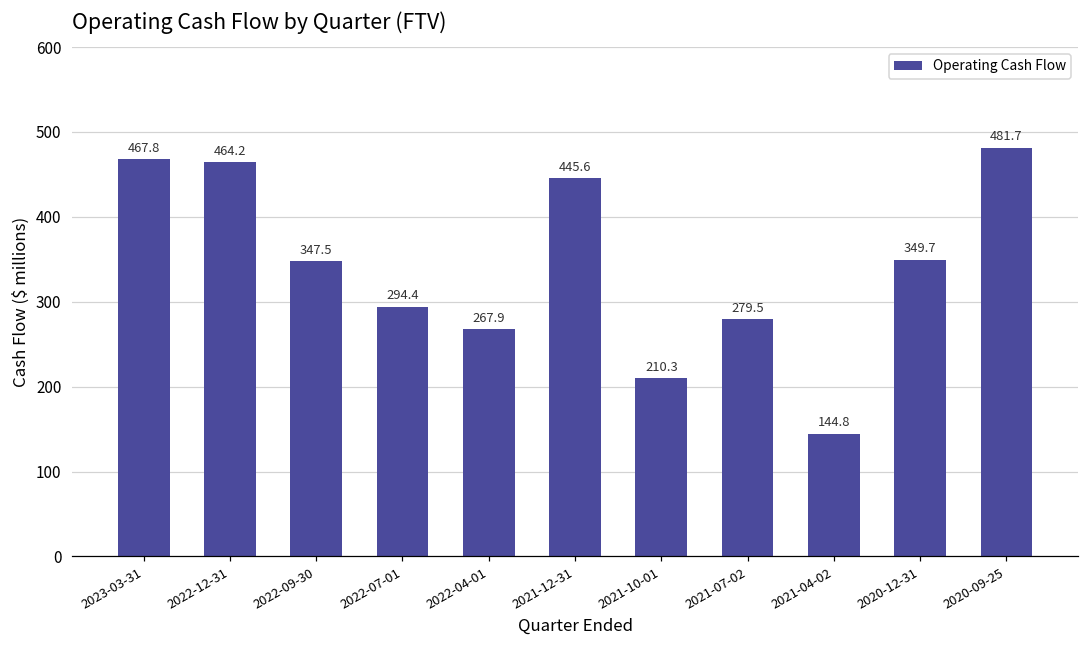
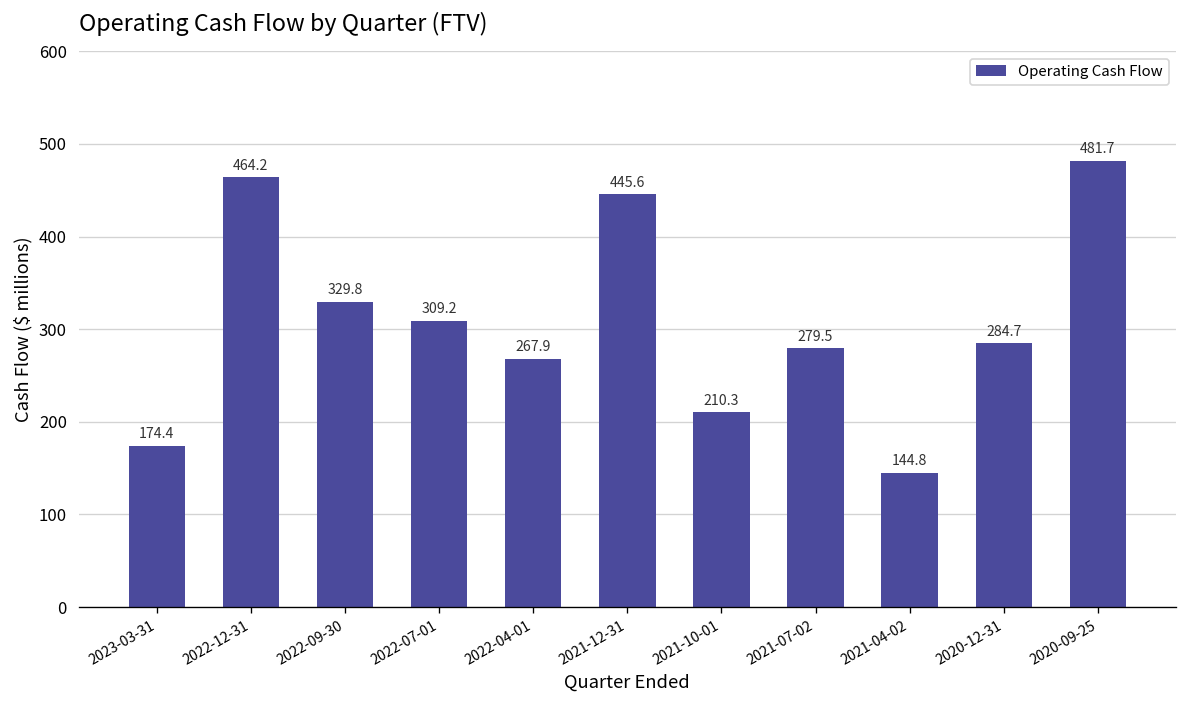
2023-03-31: 467.8 -> 174.4
2022-09-30: 347.5 -> 329.8
2022-07-01: 294.4 -> 309.2
2020-12-31: 349.7 -> 284.7
